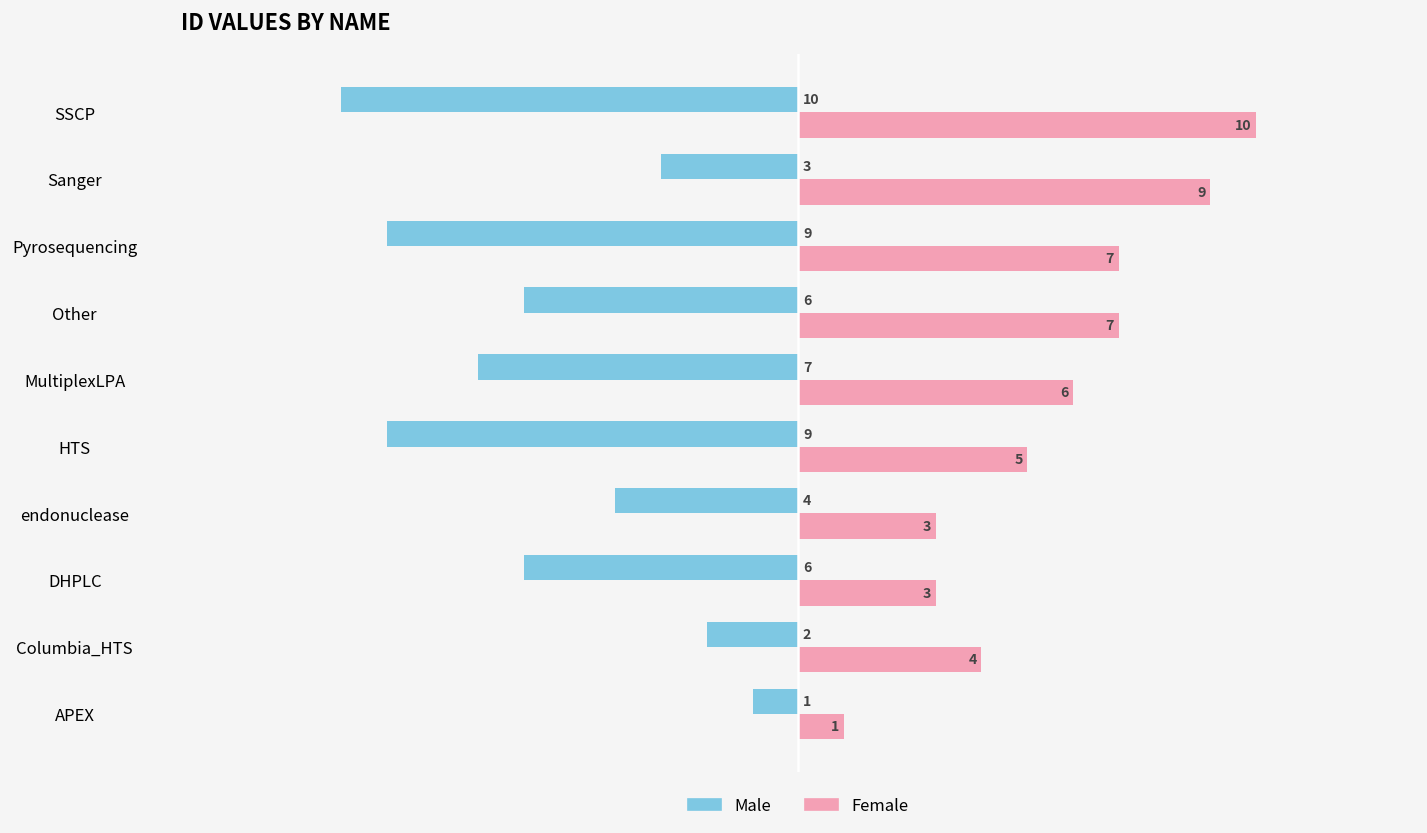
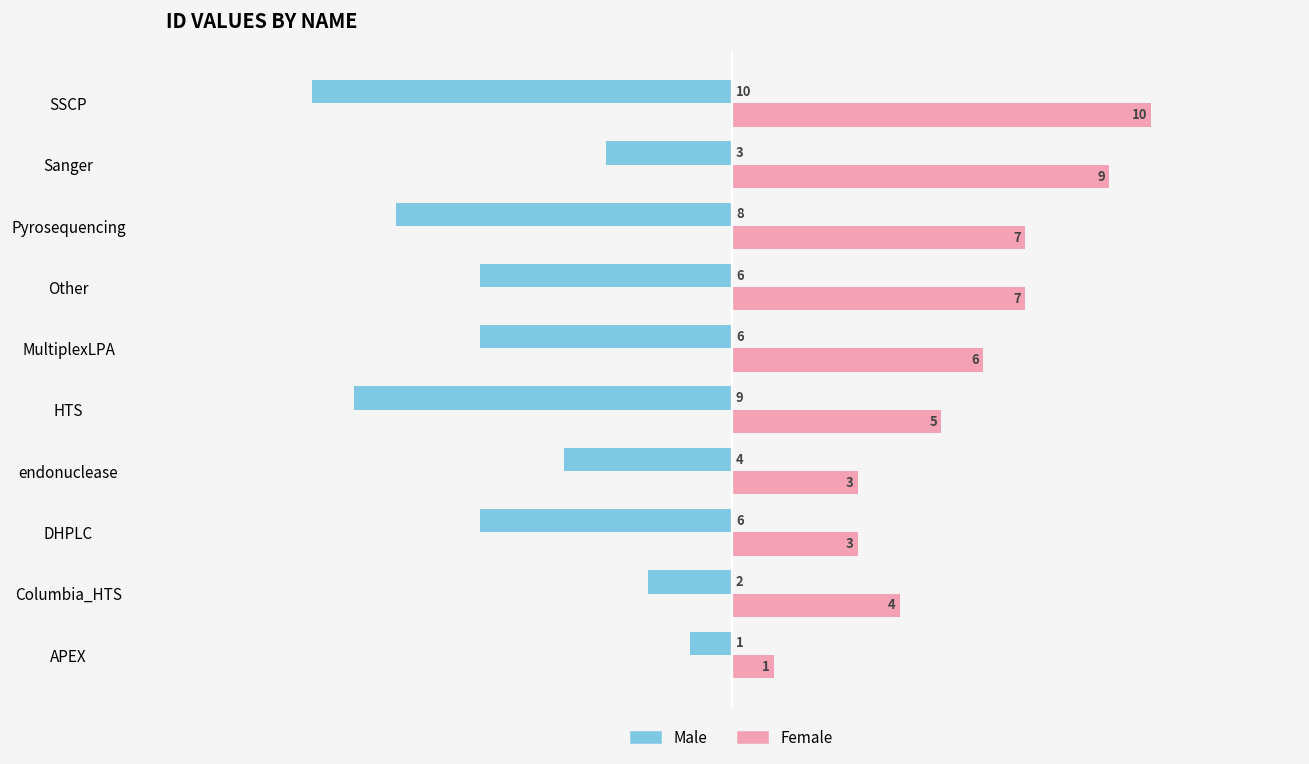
Male, Pyrosequencing: 9 -> 8
Male, MultiplexLPA: 7 -> 6
